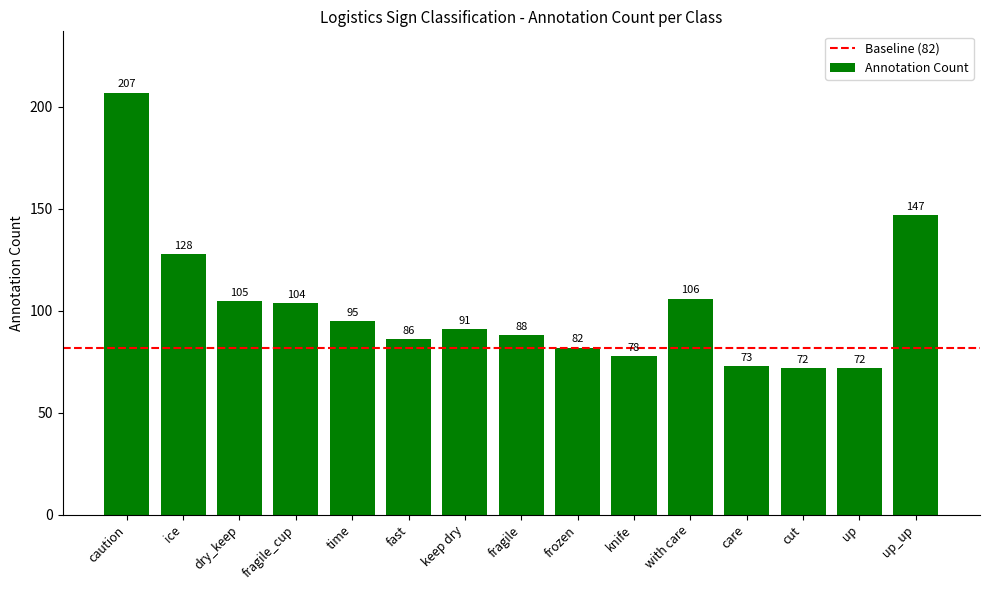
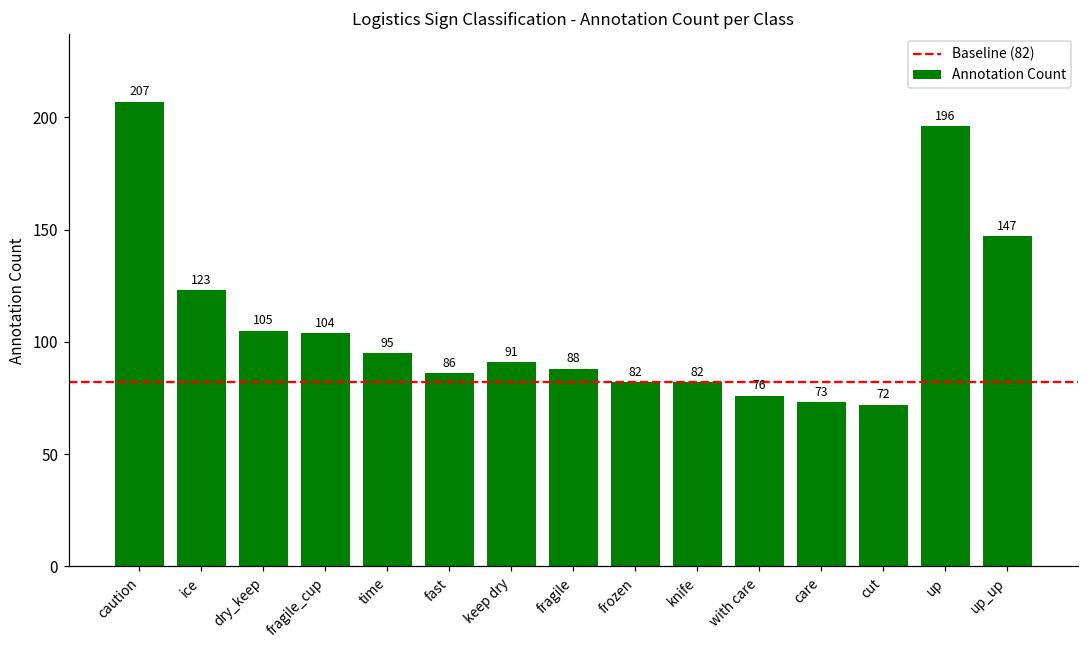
ice: 128 -> 123
knife: 78 -> 82
with care: 106 -> 76
up: 72 -> 196
